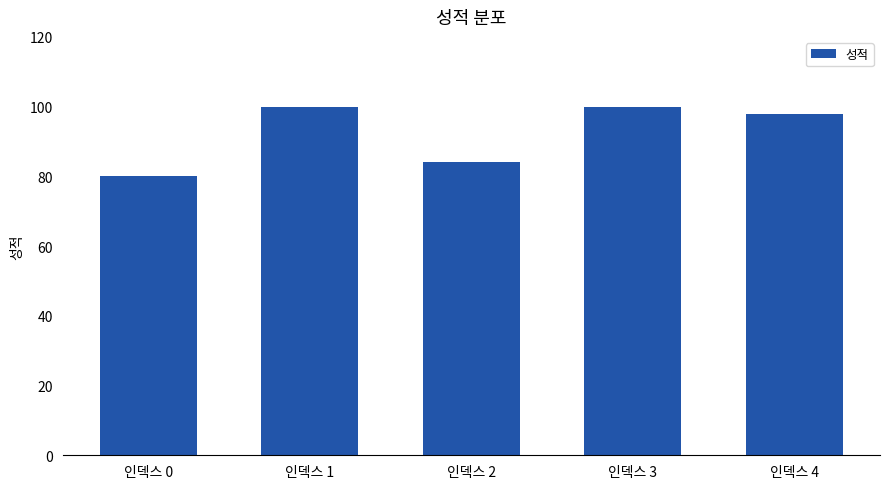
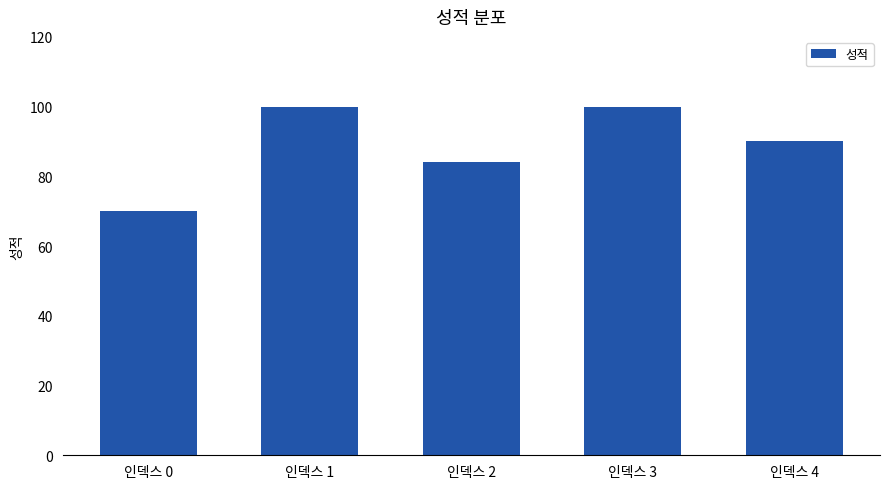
인덱스 0: 80 -> 70
인덱스 4: 98 -> 90
